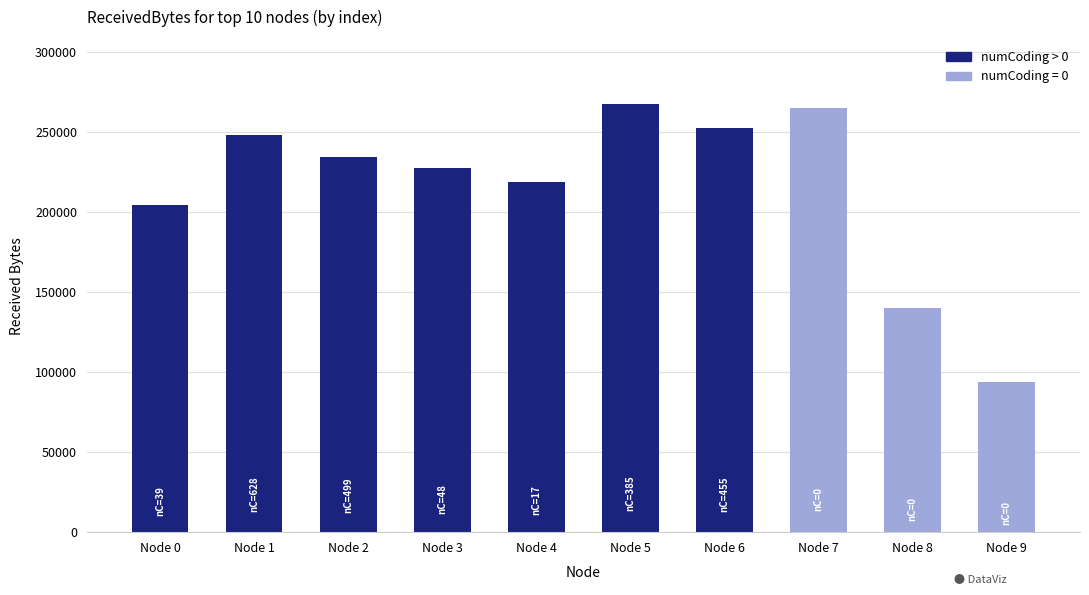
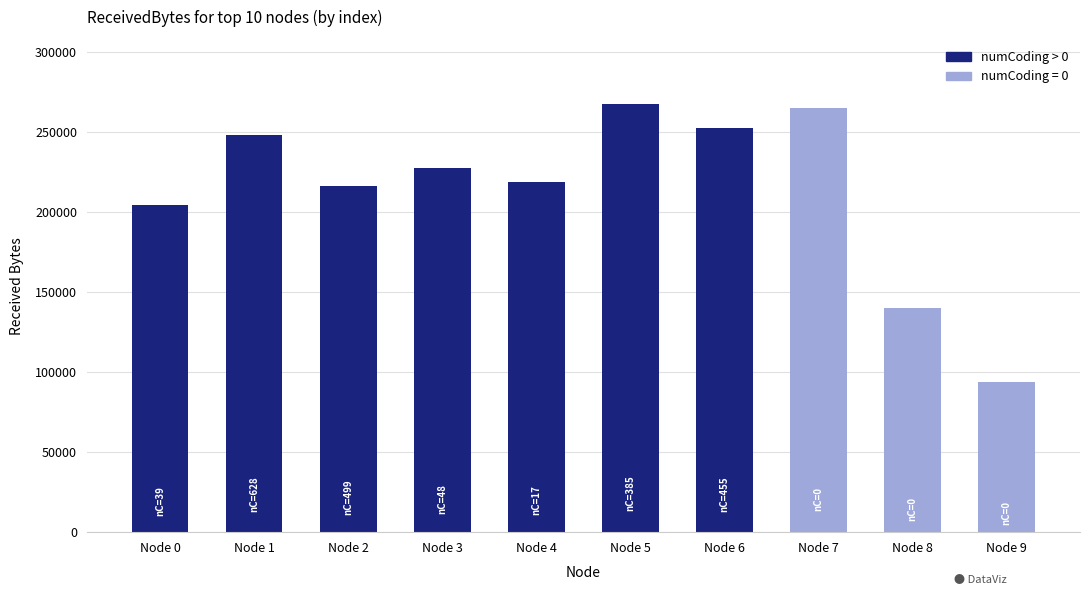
Node 2: 235000 -> 216000
